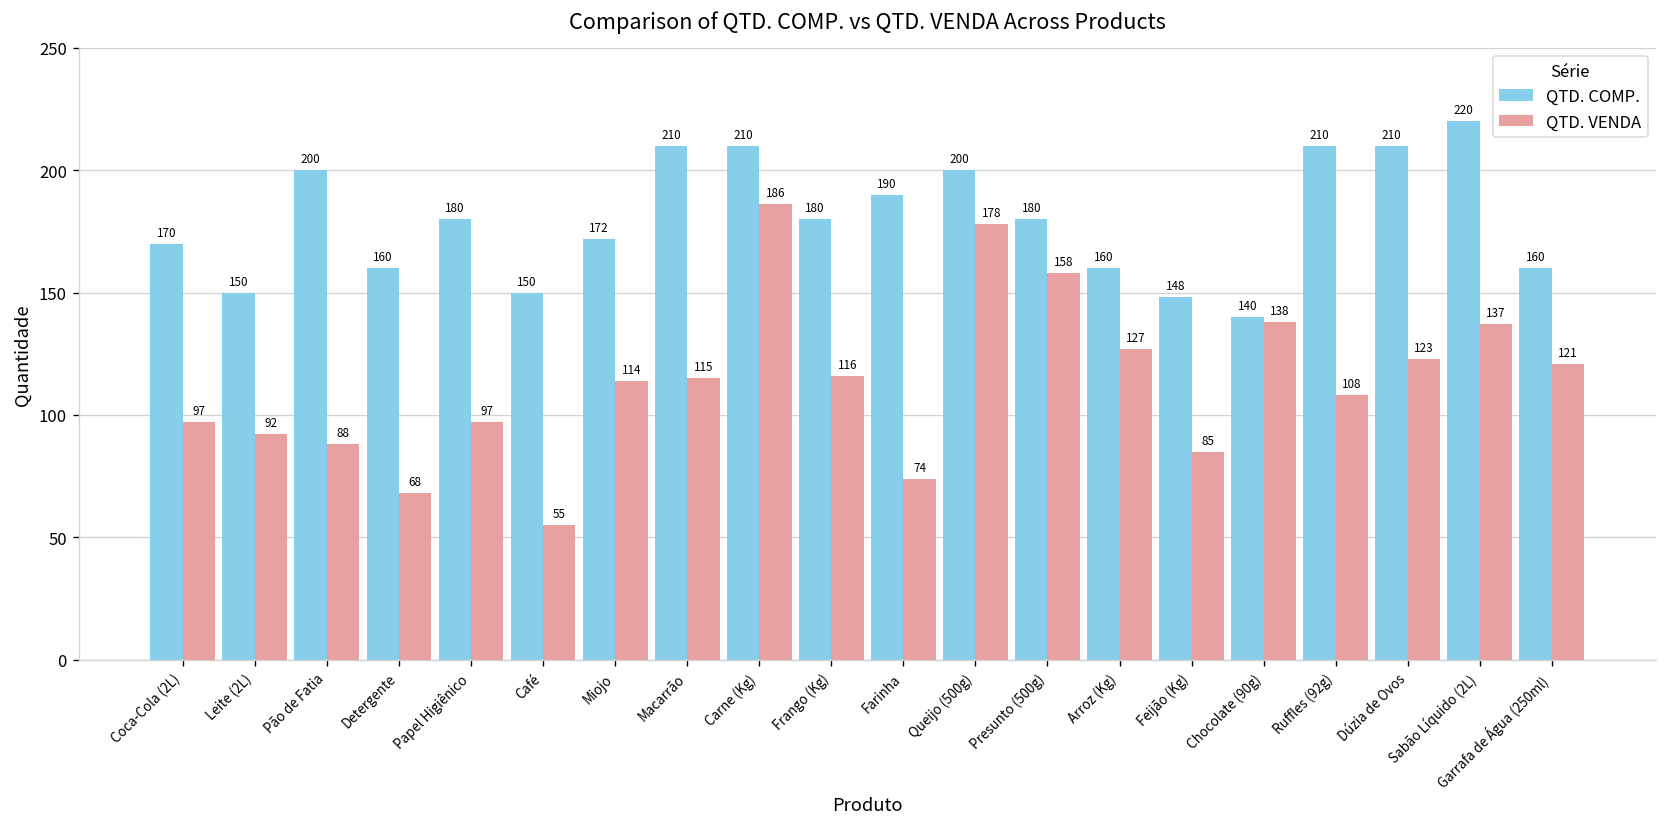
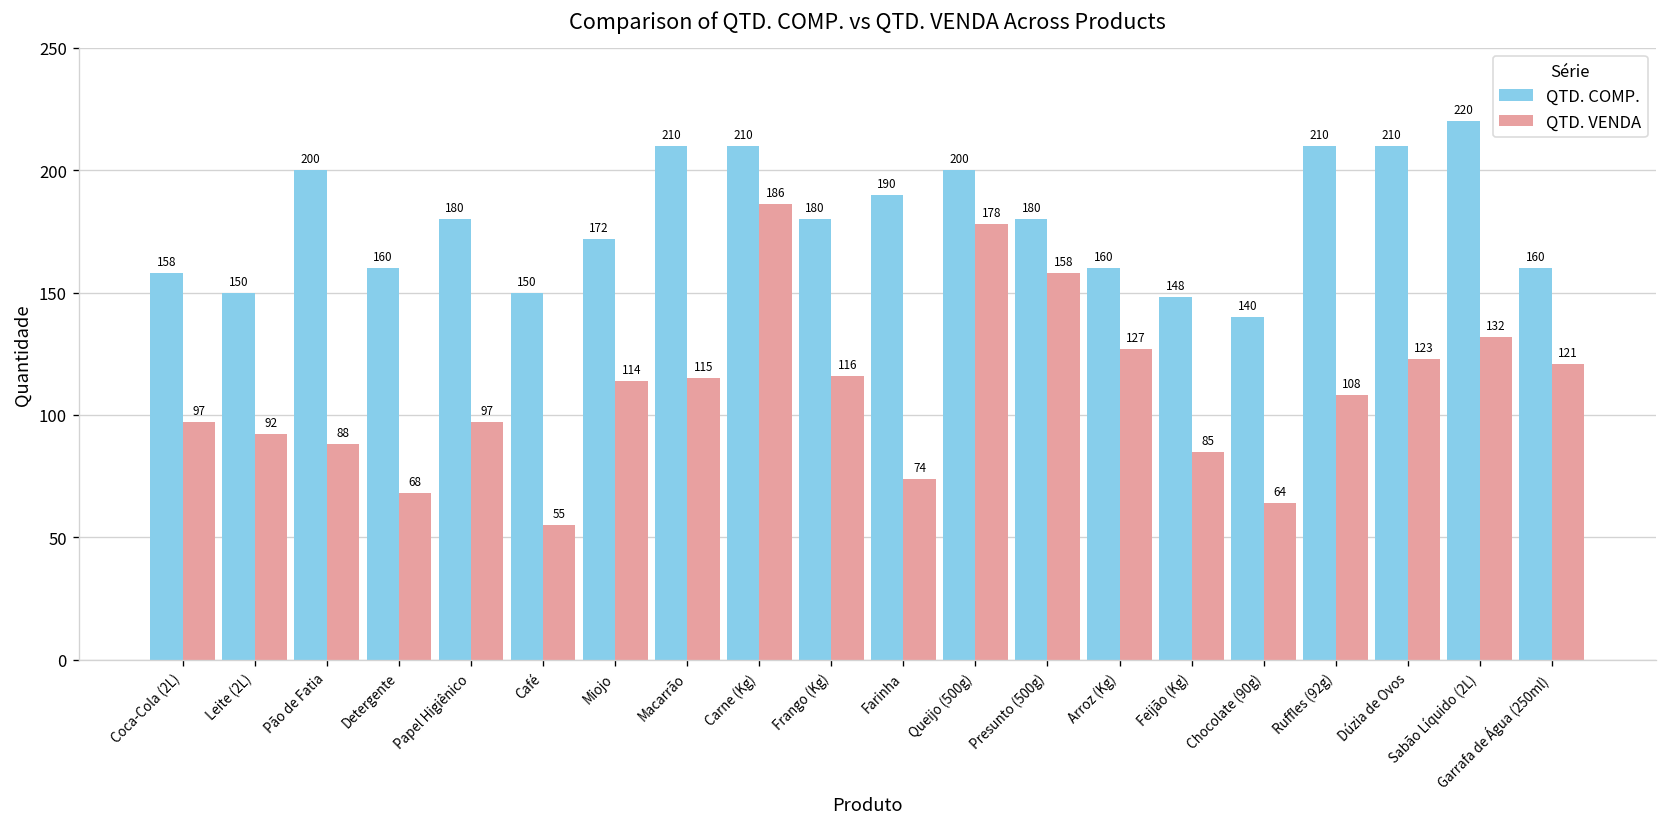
QTD. COMP., Coca-Cola (2L): 170 -> 158
QTD. VENDA, Chocolate (90g): 138 -> 64
QTD. VENDA, Sabão Líquido (2L): 137 -> 132
